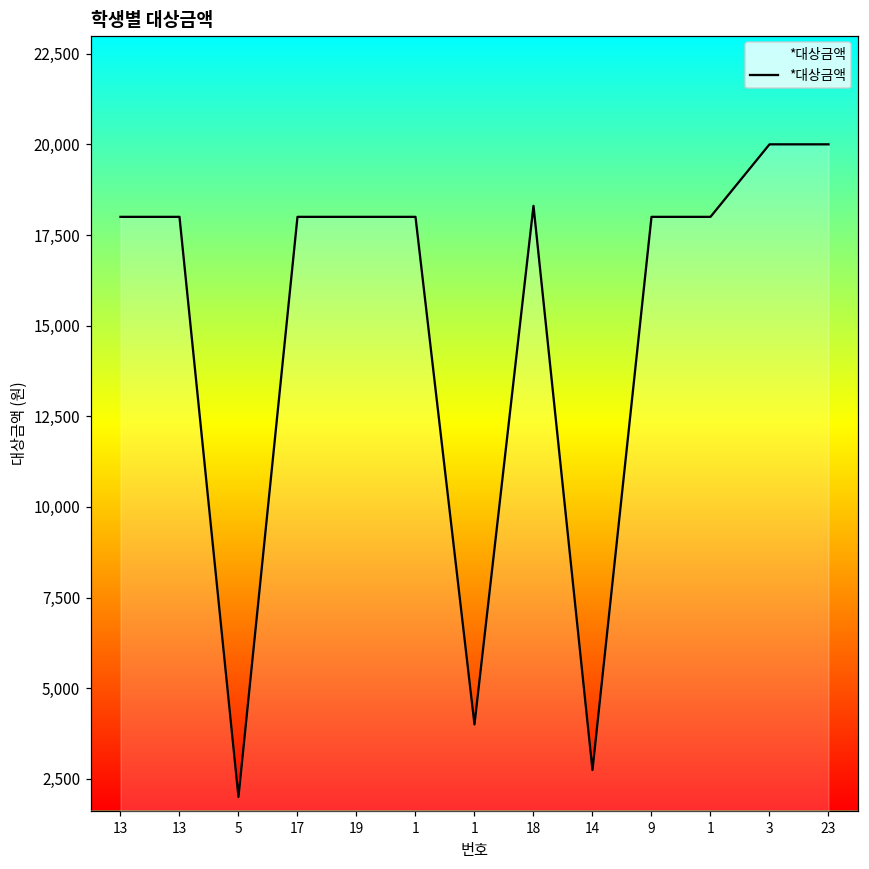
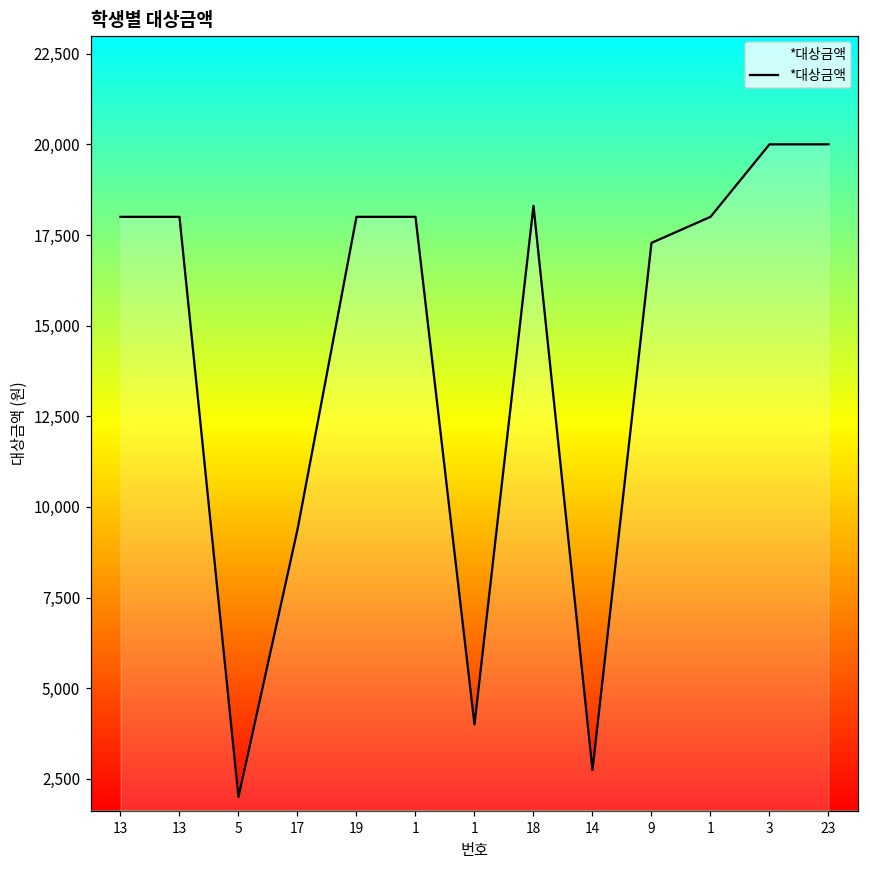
17: 18,000 -> 9,400
9: 18,000 -> 17,300
